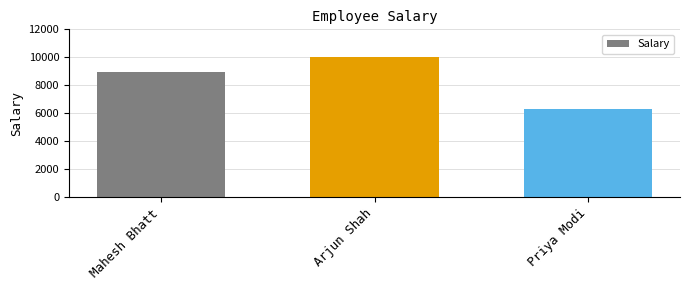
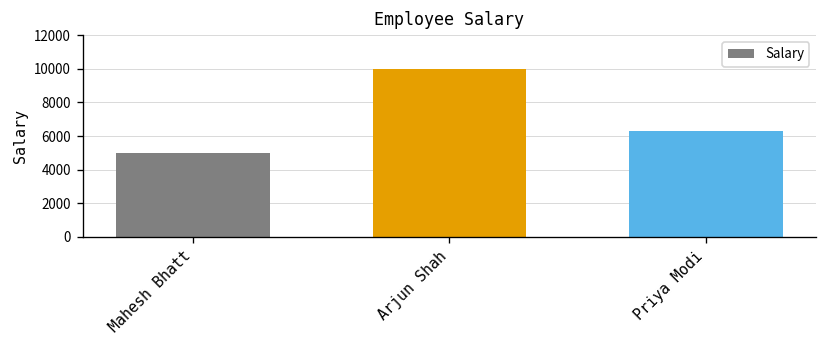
Mahesh Bhatt: 8900 -> 5000
